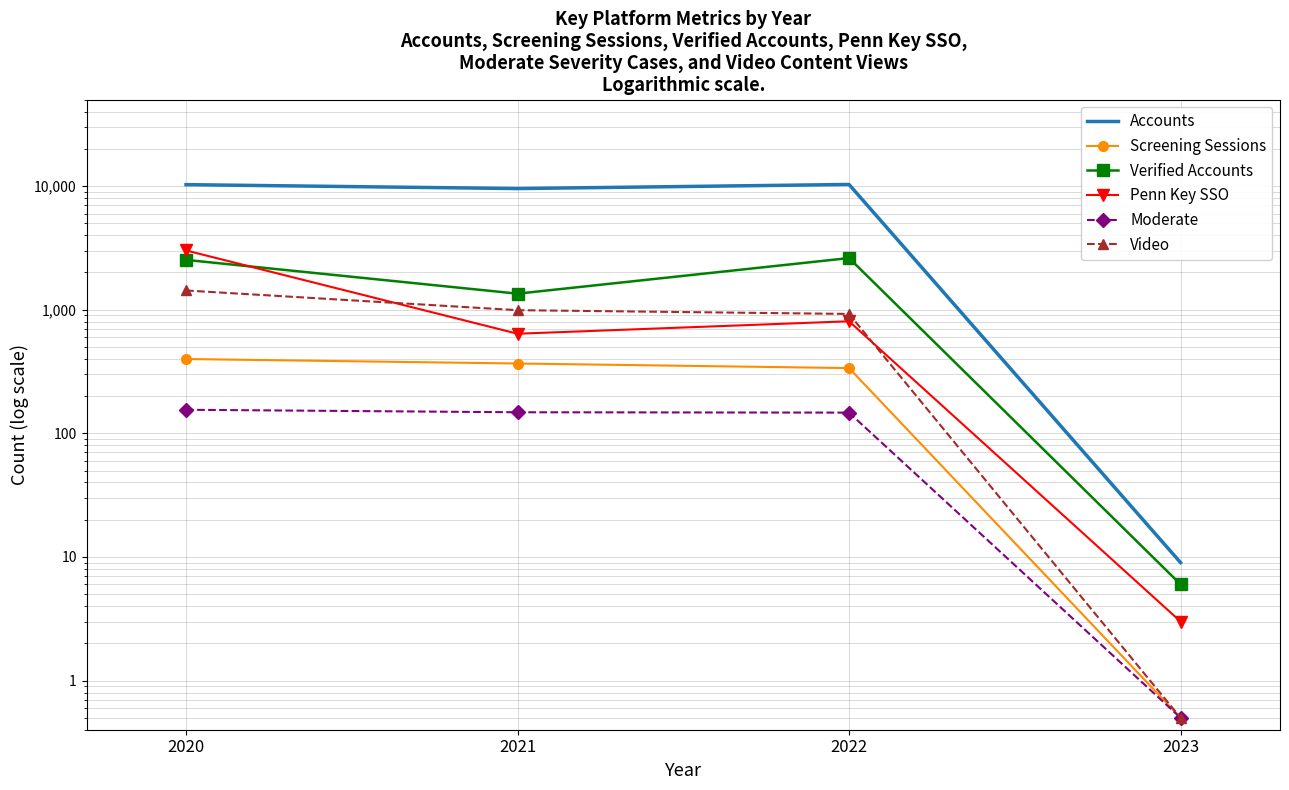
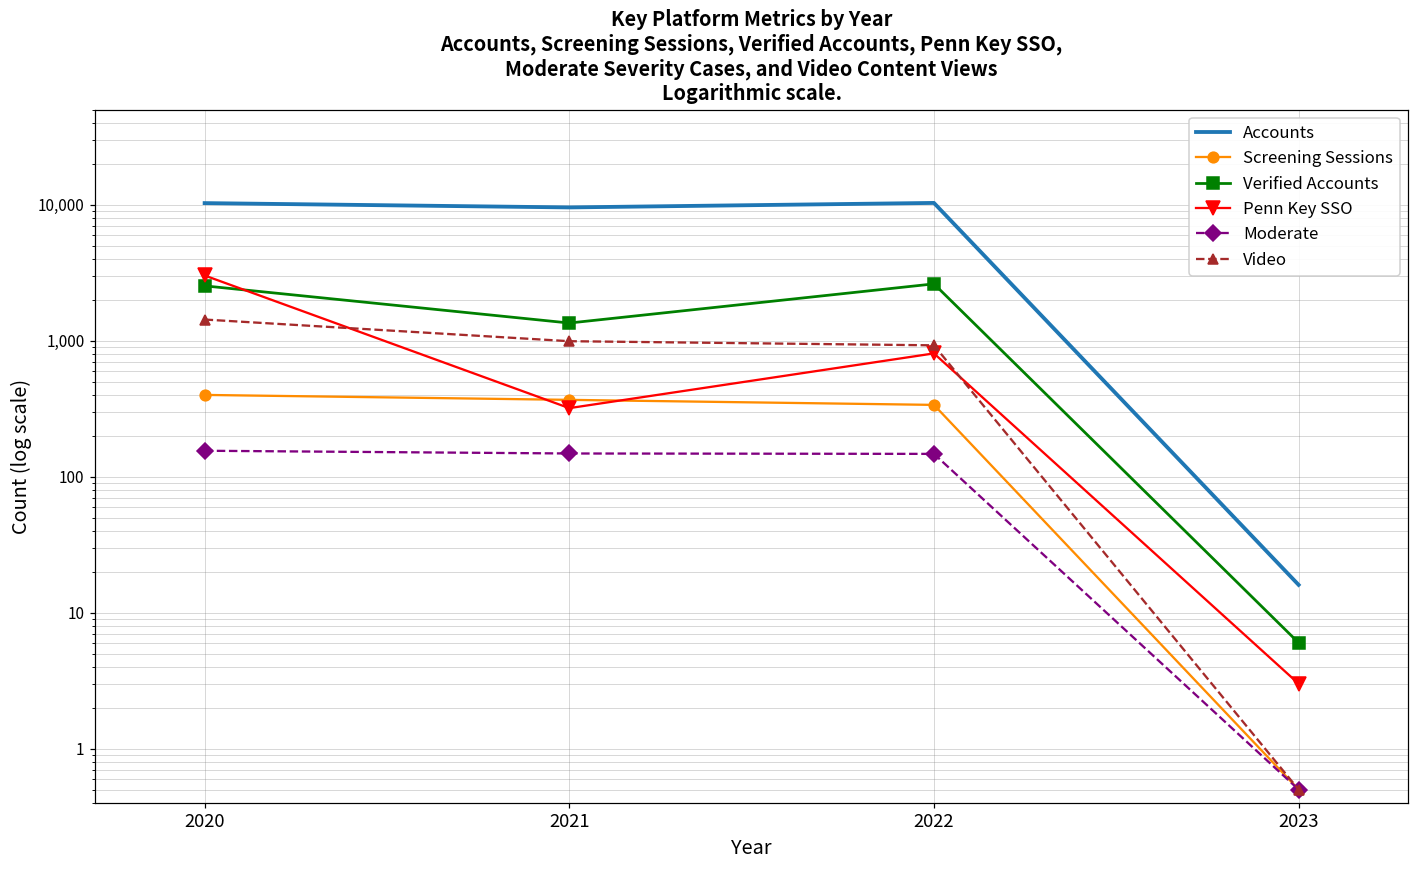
Penn Key SSO, 2021: 600 -> 320
Accounts, 2023: 9 -> 16
